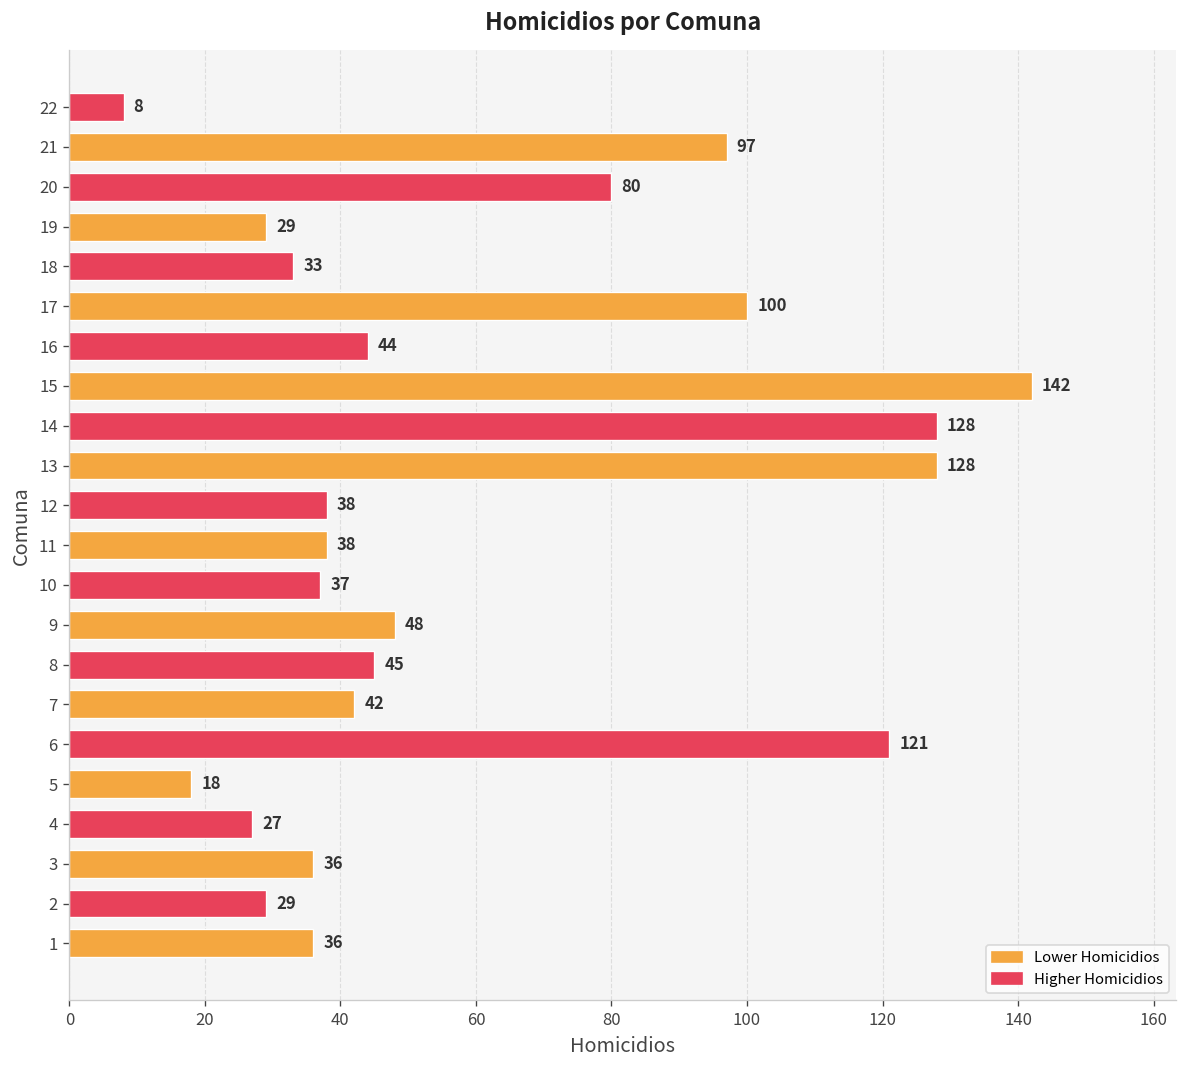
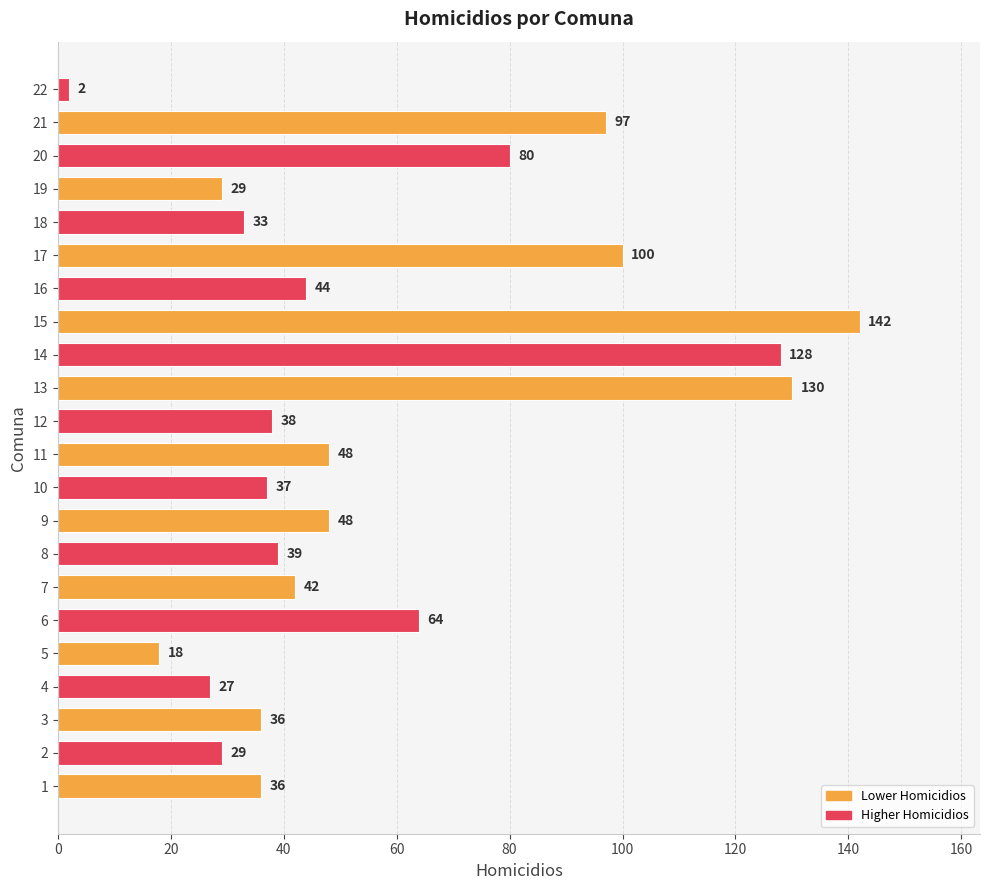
22: 8 -> 2
13: 128 -> 130
11: 38 -> 48
8: 45 -> 39
6: 121 -> 64
